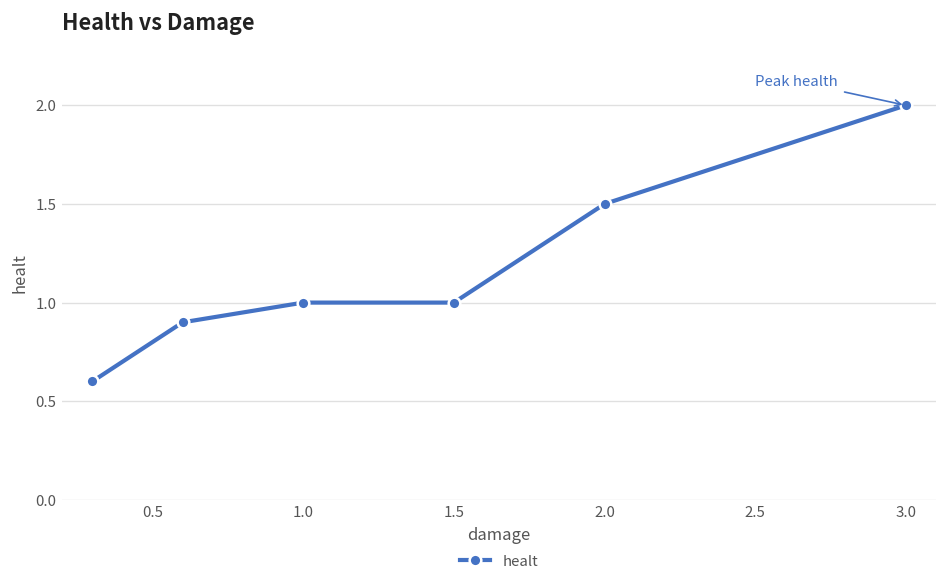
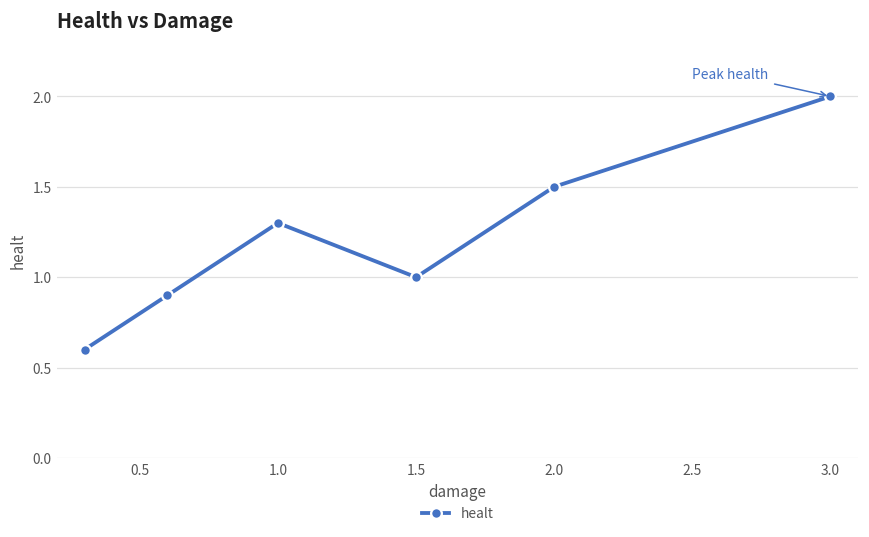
1.0: 1.0 -> 1.3
